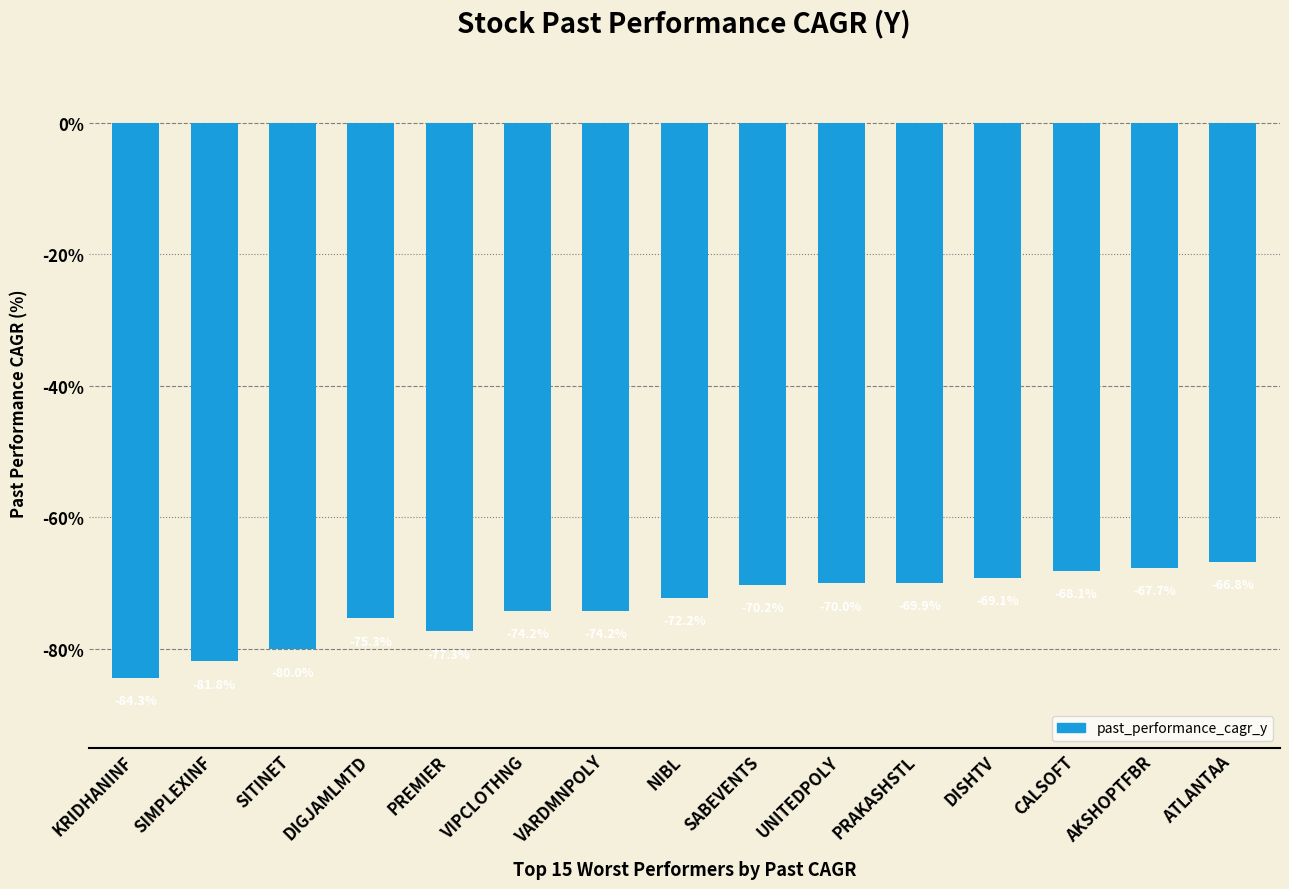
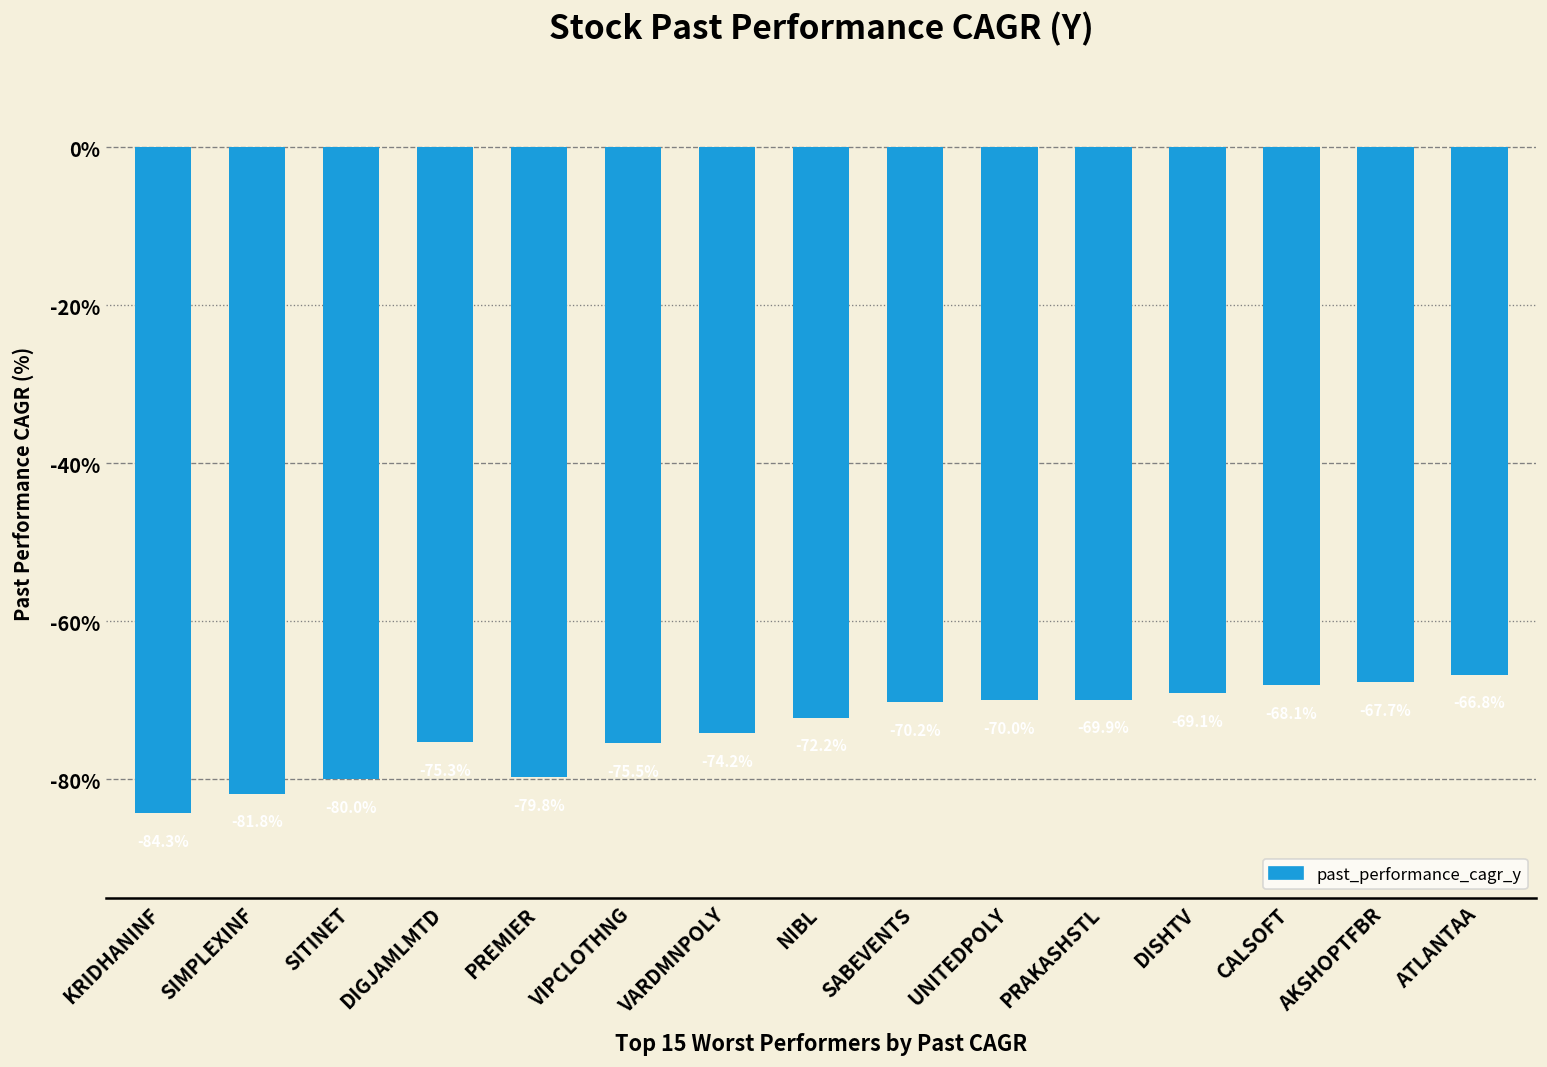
PREMIER: -77% -> -80%
VIPCLOTHNG: -74% -> -75%
